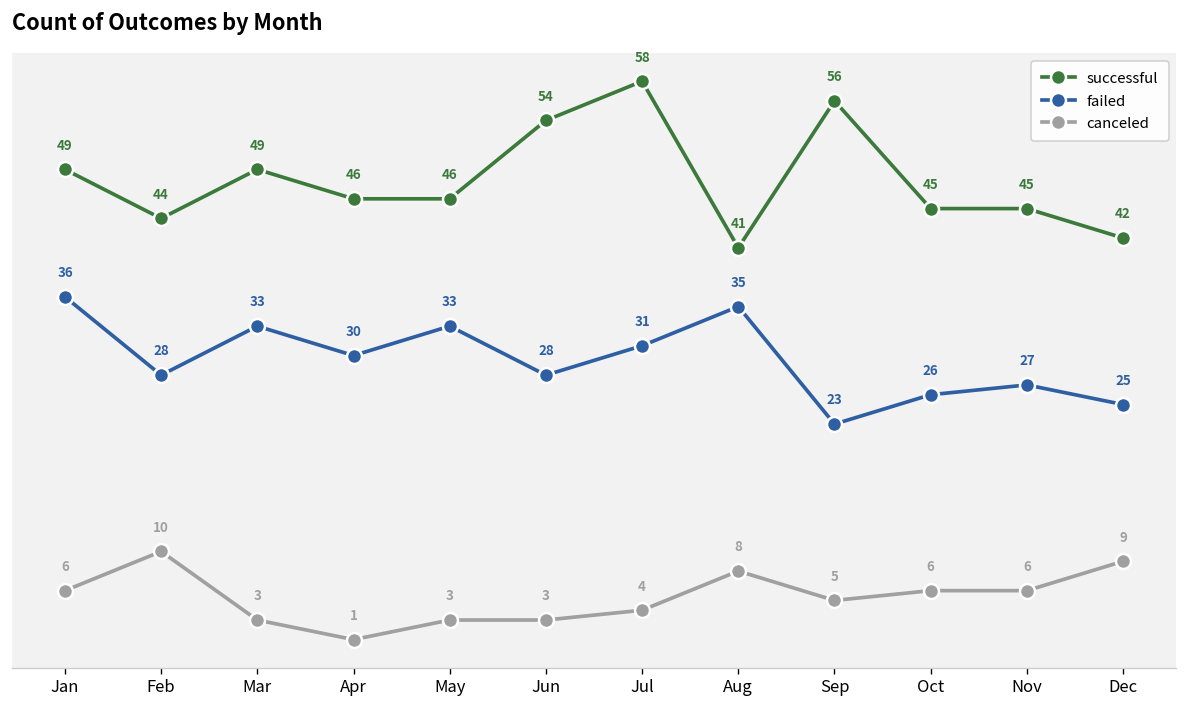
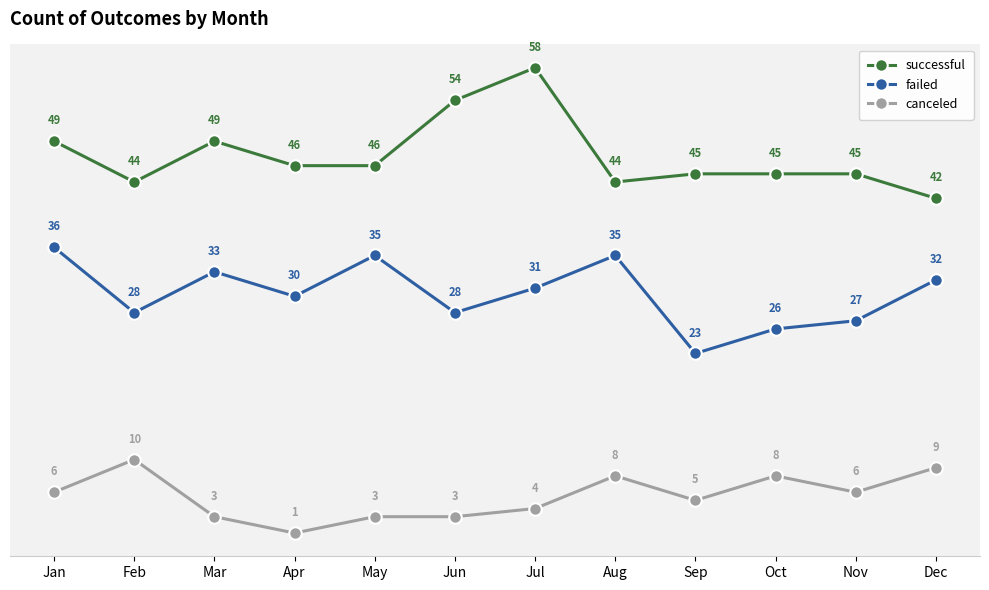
failed, May: 33 -> 35
successful, Aug: 41 -> 44
successful, Sep: 56 -> 45
canceled, Oct: 6 -> 8
failed, Dec: 25 -> 32
